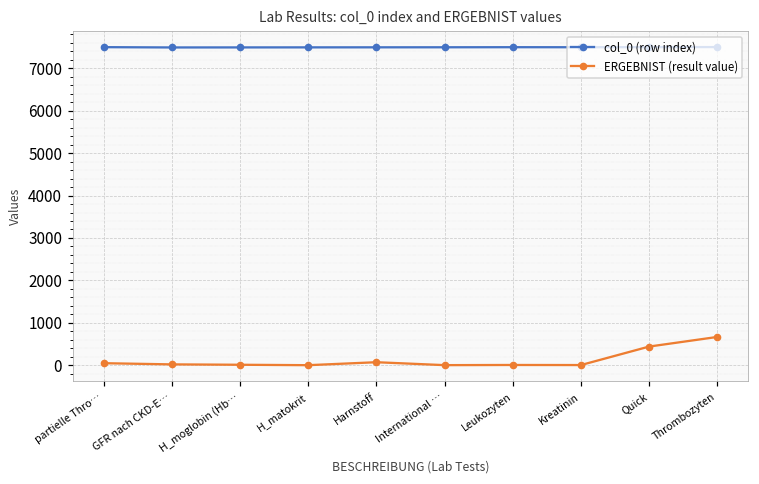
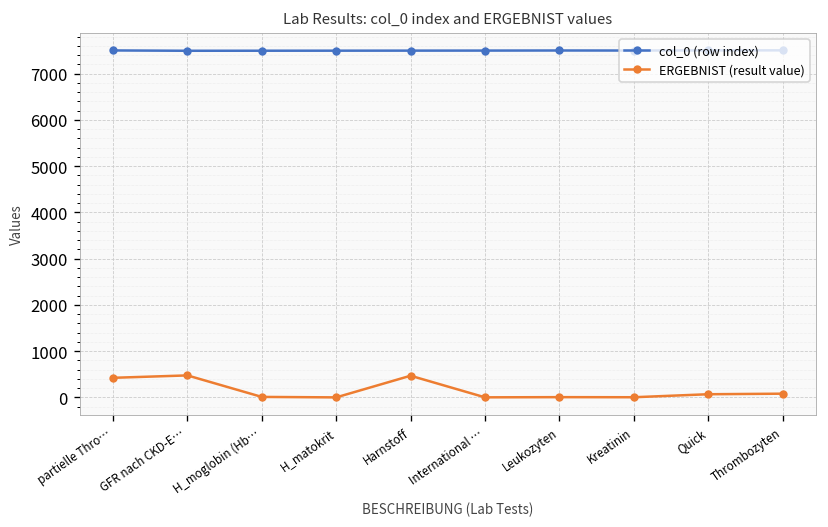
ERGEBNIST (result value), partielle Thro…: 0 -> 400
ERGEBNIST (result value), GFR nach CKD-E…: 0 -> 500
ERGEBNIST (result value), Harnstoff: 100 -> 500
ERGEBNIST (result value), Quick: 400 -> 100
ERGEBNIST (result value), Thrombozyten: 700 -> 100
